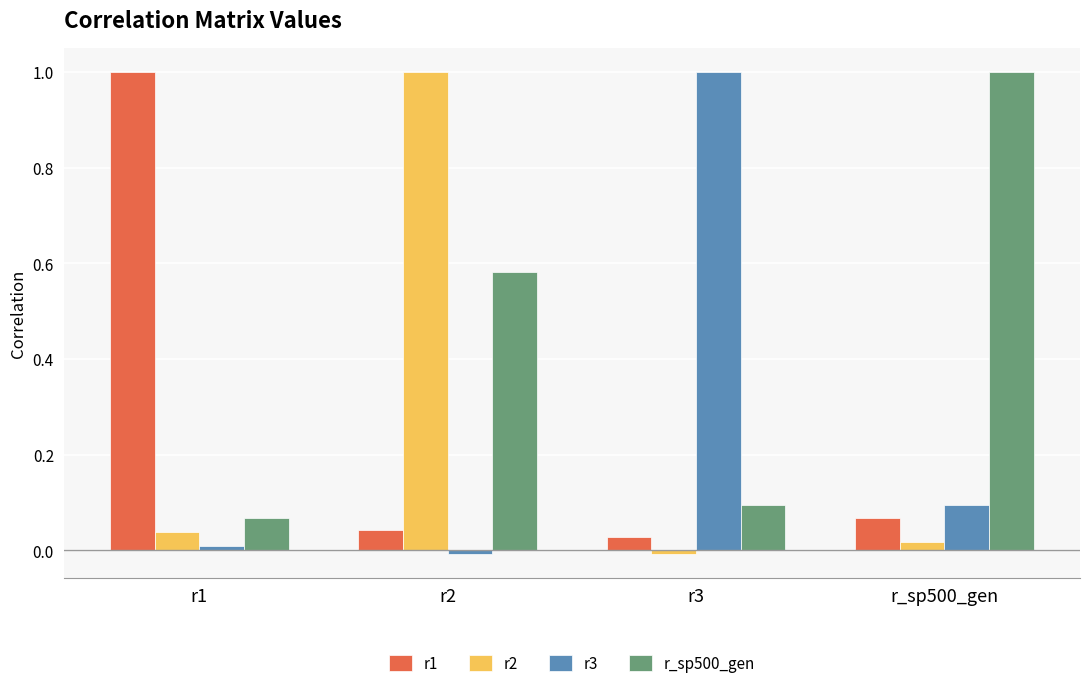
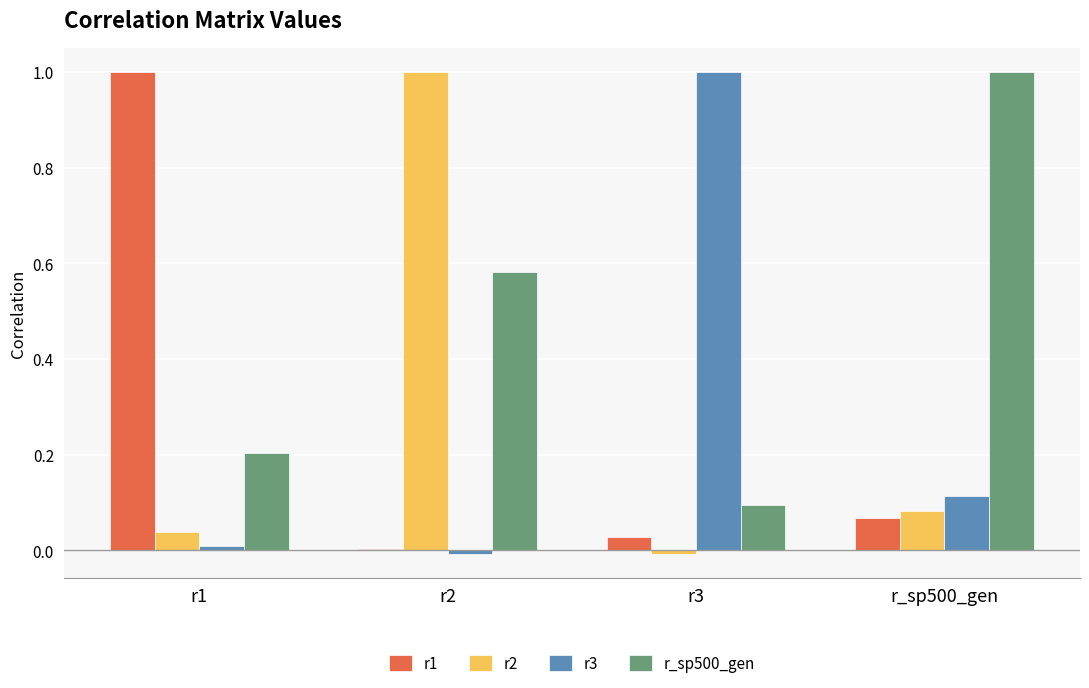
r_sp500_gen, r1: 0.07 -> 0.20
r1, r2: 0.04 -> 0.00
r2, r_sp500_gen: 0.02 -> 0.08
r3, r_sp500_gen: 0.09 -> 0.11
